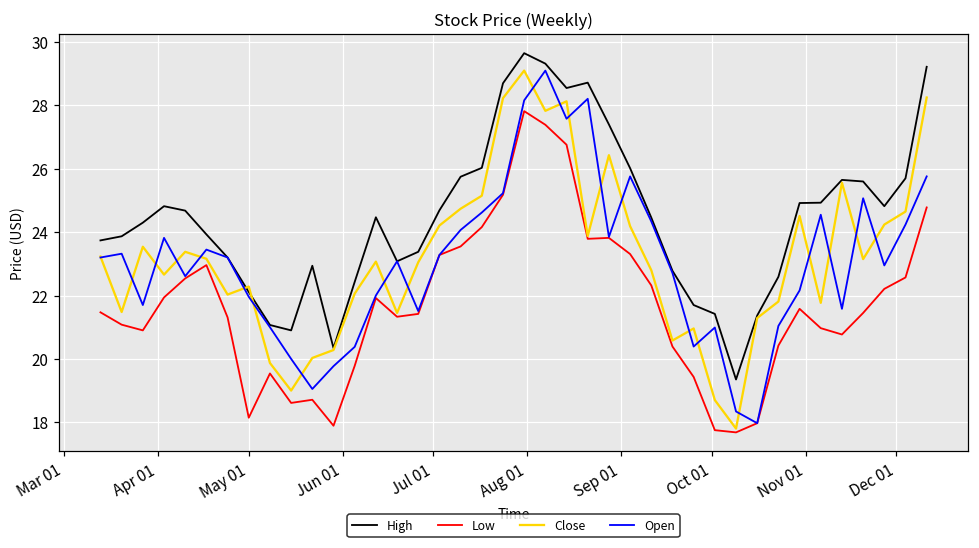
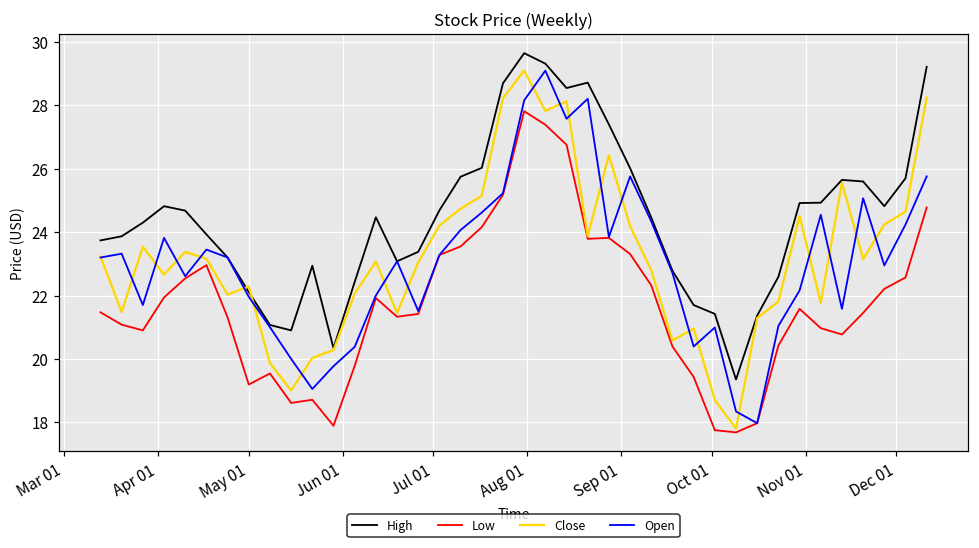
Low, May 01: 18.1 -> 19.2
